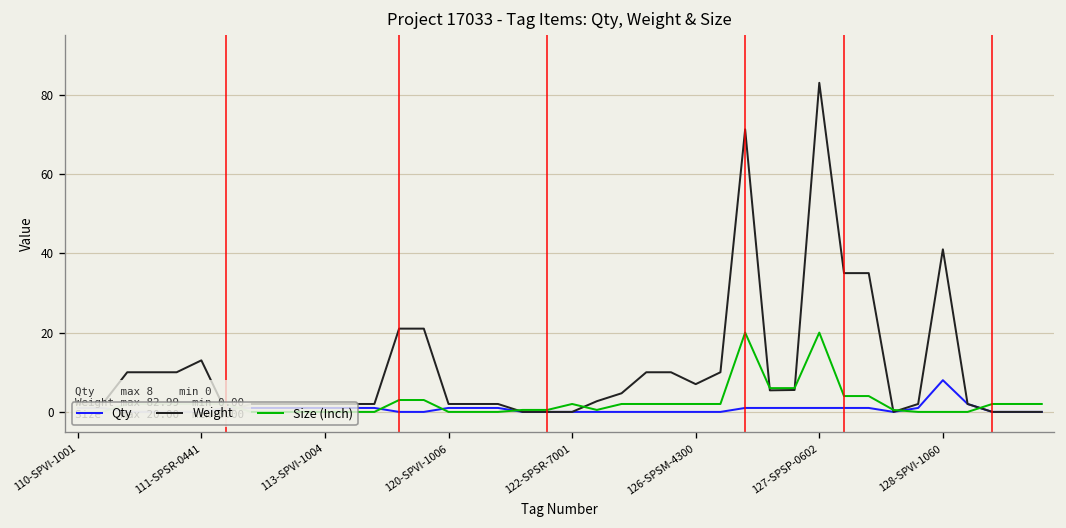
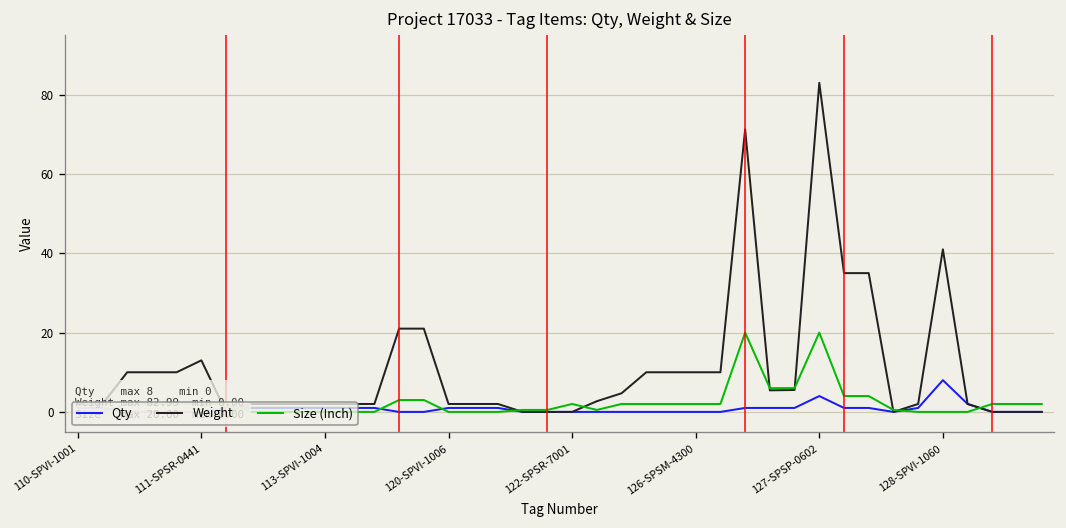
Weight, 126-SPSM-4300: 7 -> 10
Qty, 127-SPSP-0602: 1 -> 4
